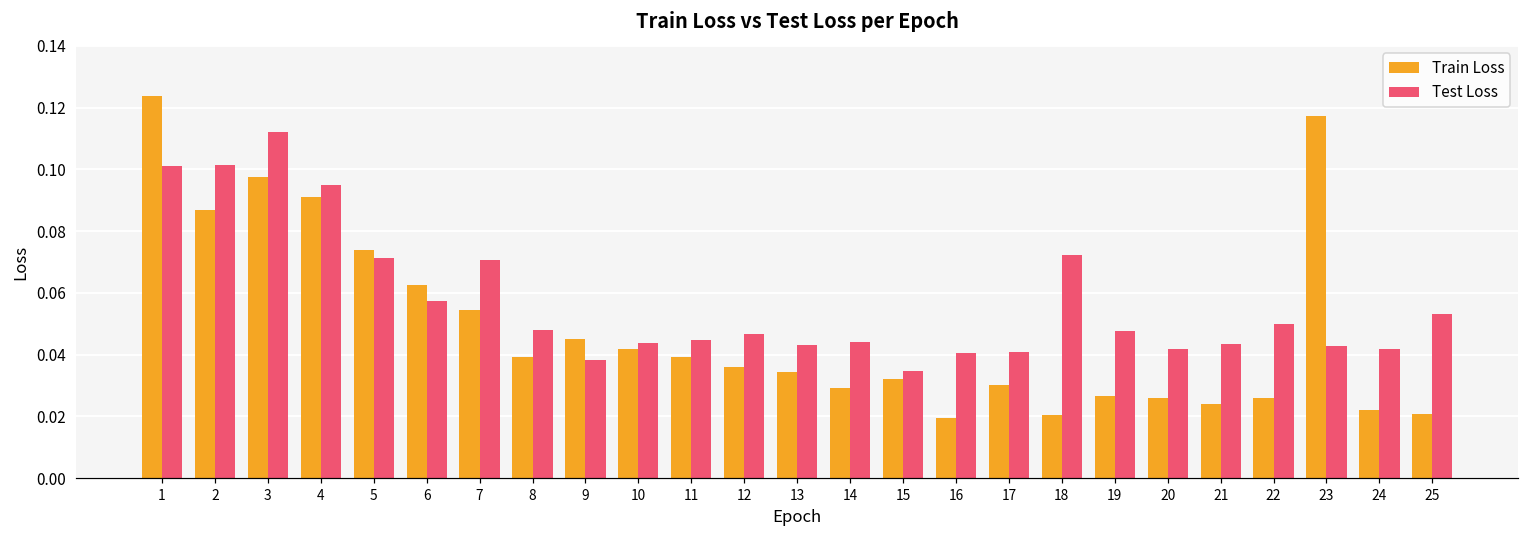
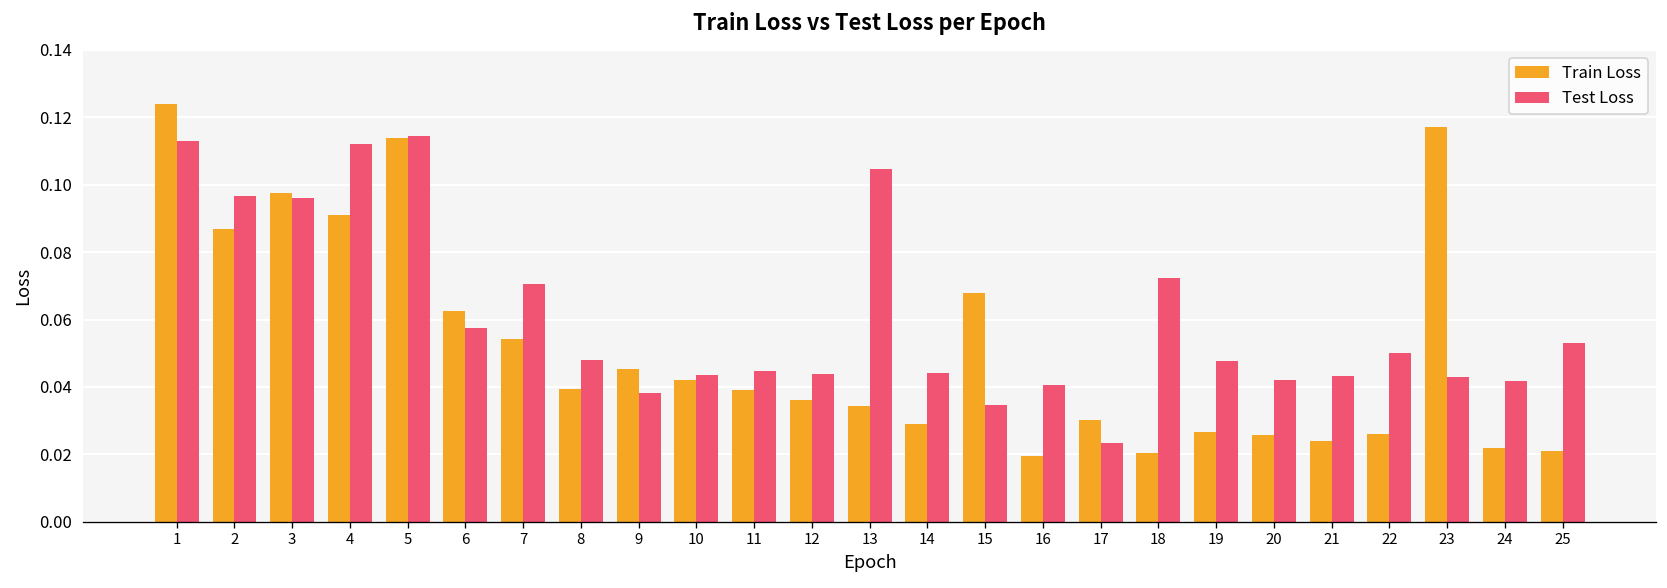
Test Loss, 1: 0.101 -> 0.113
Test Loss, 2: 0.101 -> 0.097
Test Loss, 3: 0.112 -> 0.096
Test Loss, 4: 0.095 -> 0.112
Train Loss, 5: 0.074 -> 0.114
Test Loss, 5: 0.071 -> 0.114
Test Loss, 12: 0.047 -> 0.044
Test Loss, 13: 0.043 -> 0.105
Train Loss, 15: 0.032 -> 0.068
Test Loss, 17: 0.041 -> 0.023
